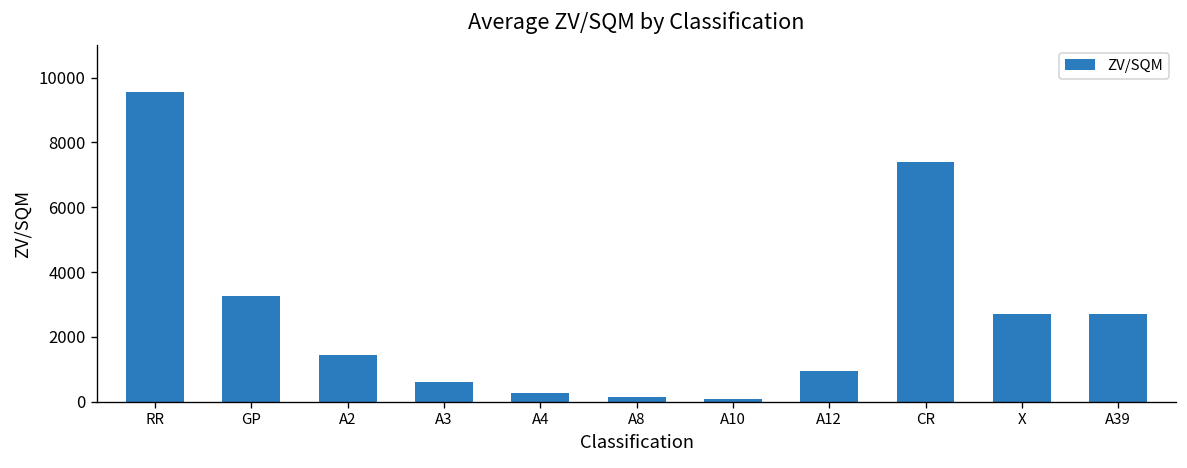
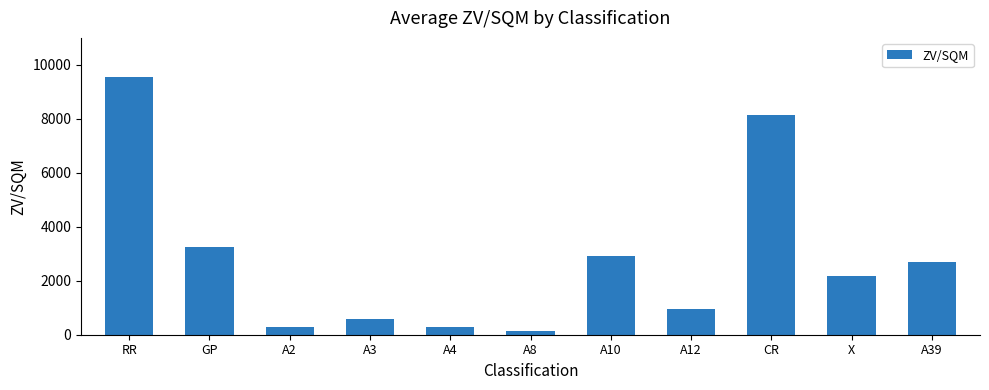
A2: 1500 -> 300
A10: 100 -> 2900
CR: 7400 -> 8100
X: 2700 -> 2200
